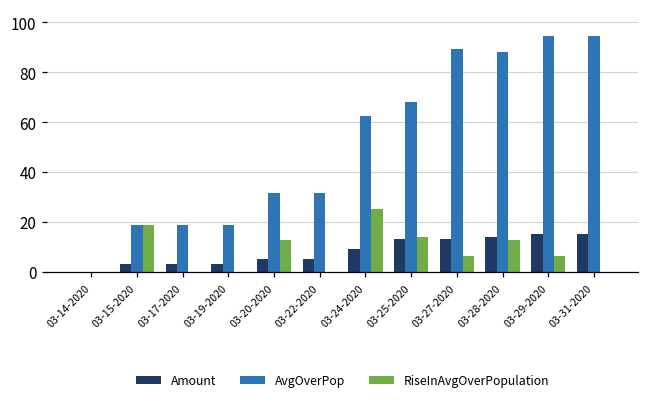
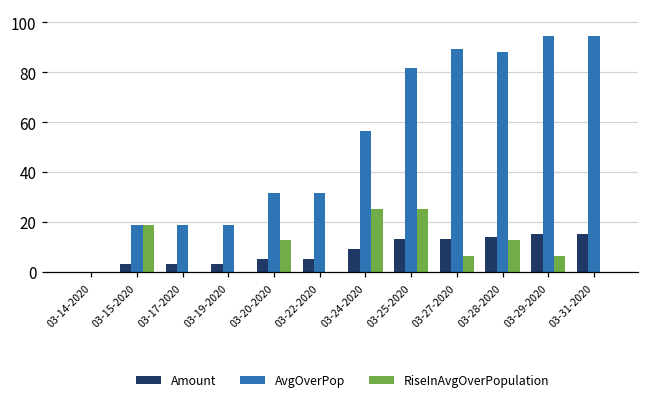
AvgOverPop, 03-24-2020: 63 -> 57
AvgOverPop, 03-25-2020: 68 -> 82
RiseInAvgOverPopulation, 03-25-2020: 14 -> 25
